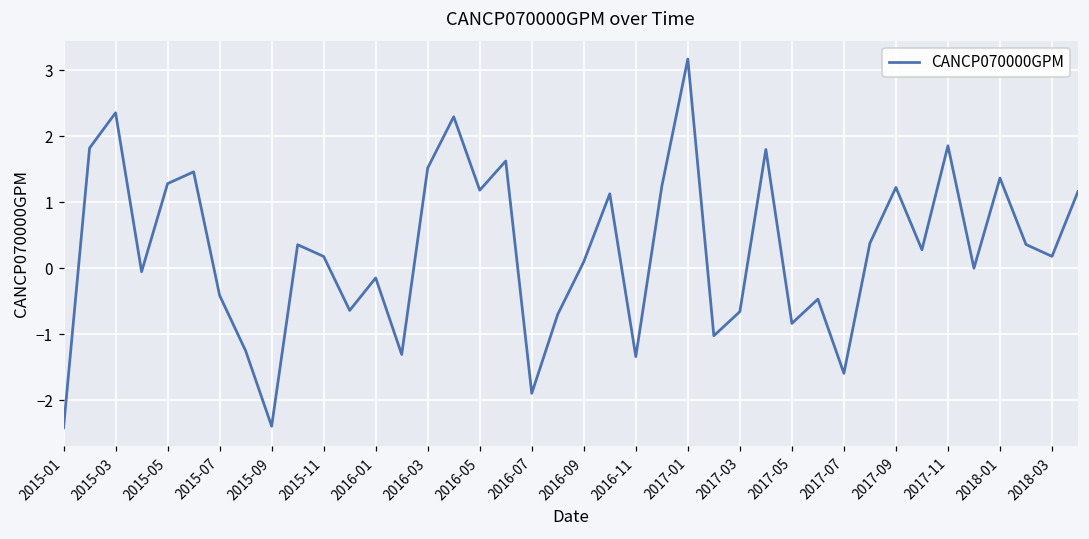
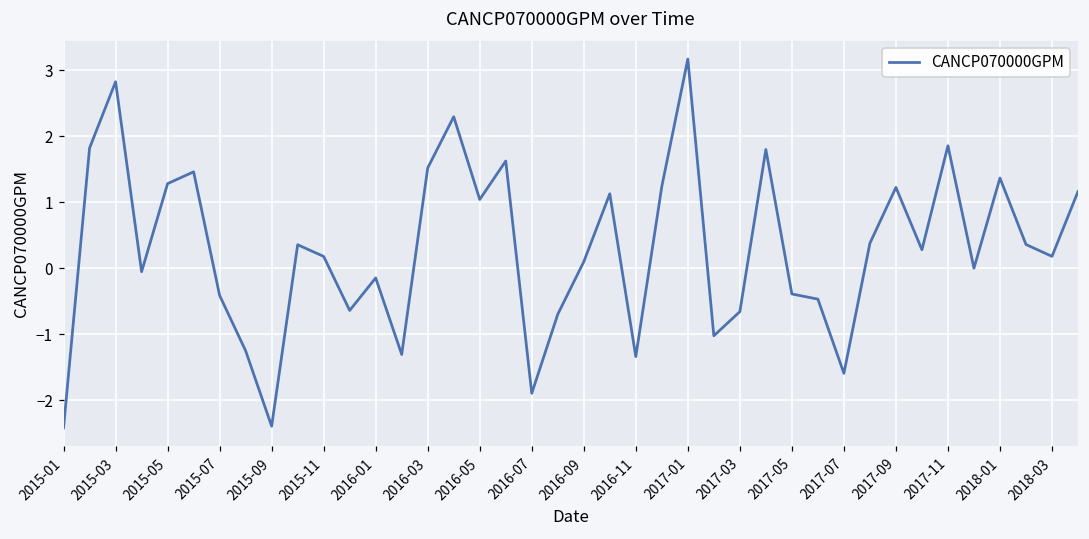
2015-03: 2.4 -> 2.8
2016-05: 1.2 -> 1.0
2017-05: -0.8 -> -0.4
